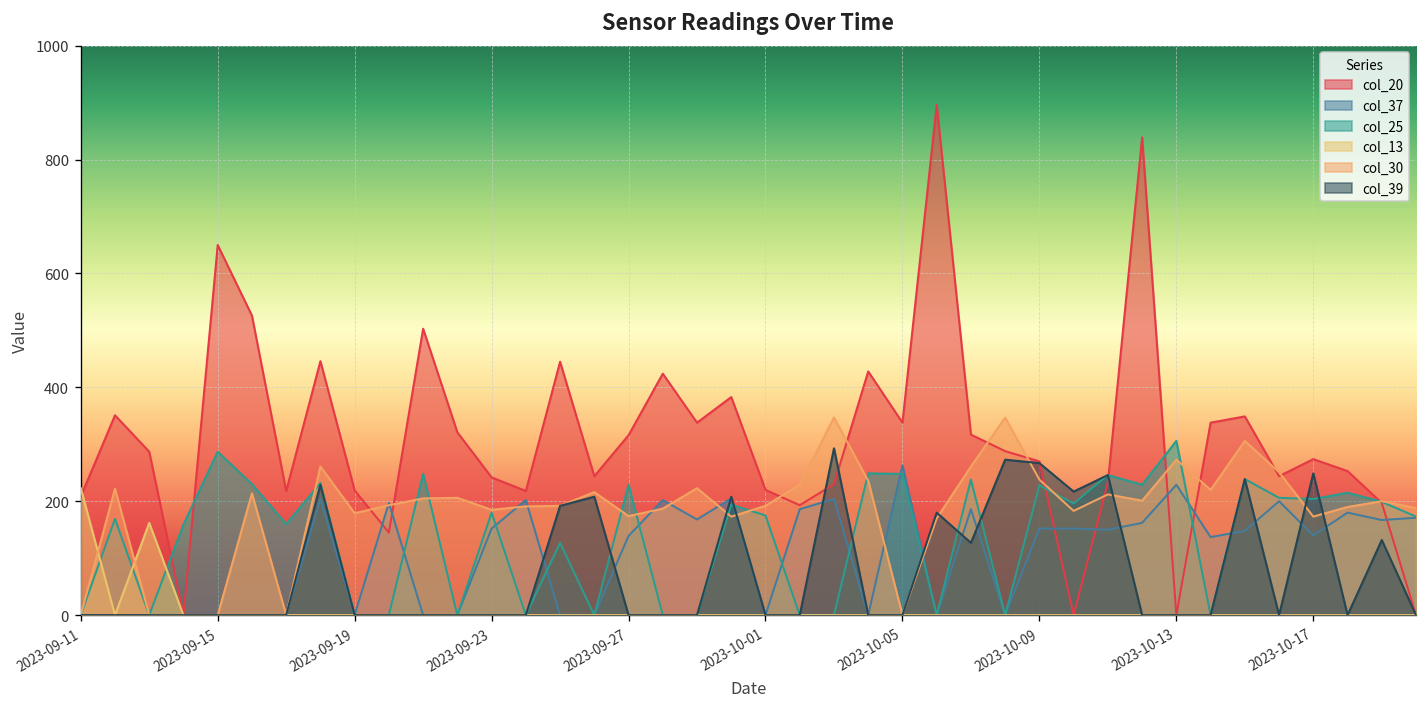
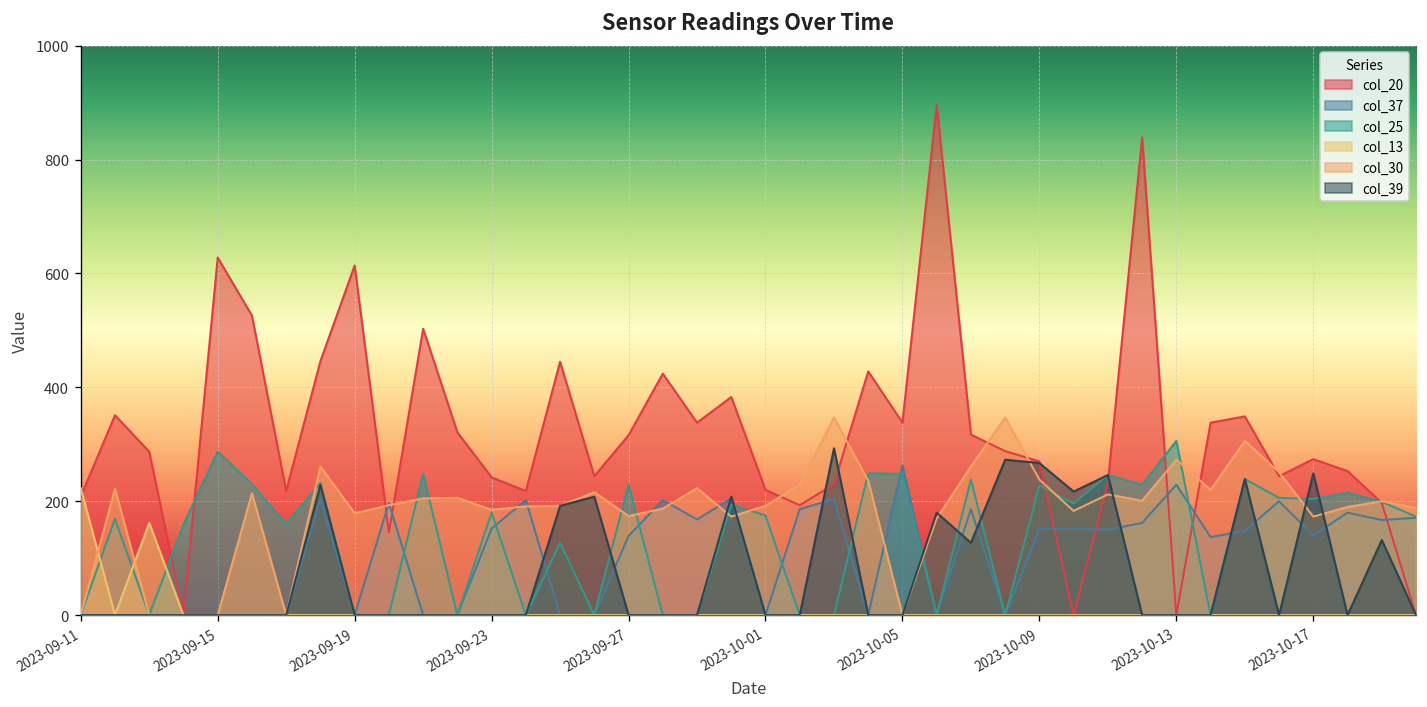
col_20, 2023-09-15: 650 -> 630
col_20, 2023-09-19: 220 -> 610
